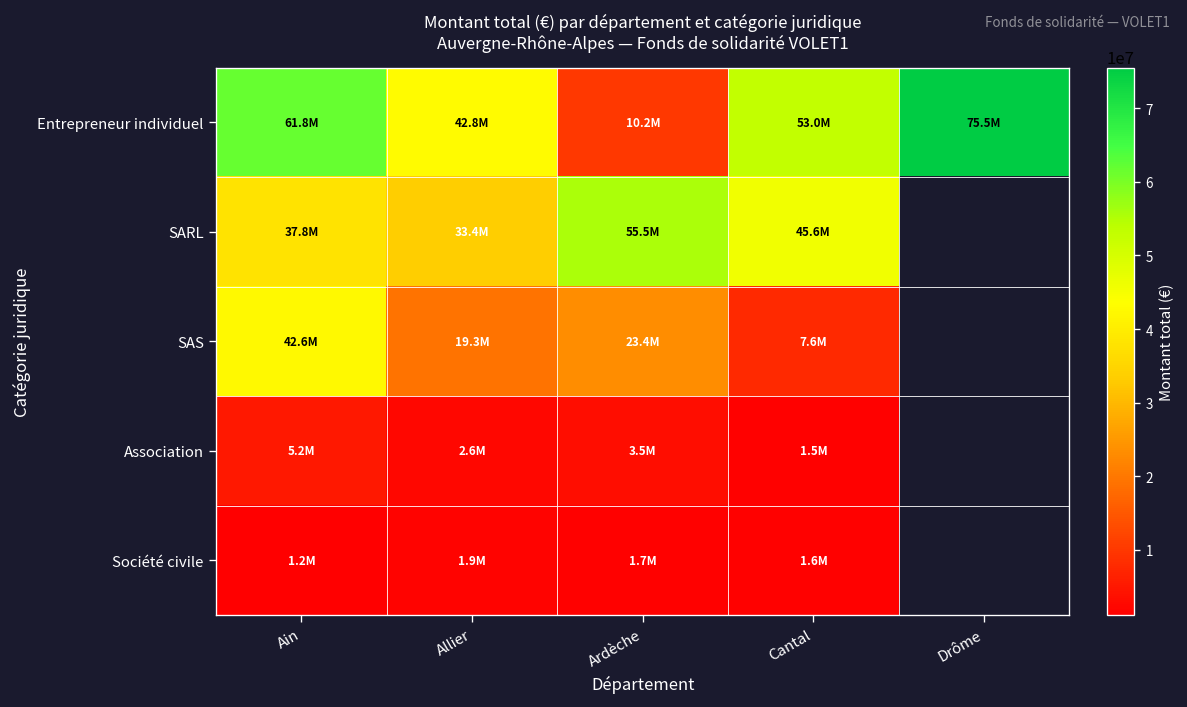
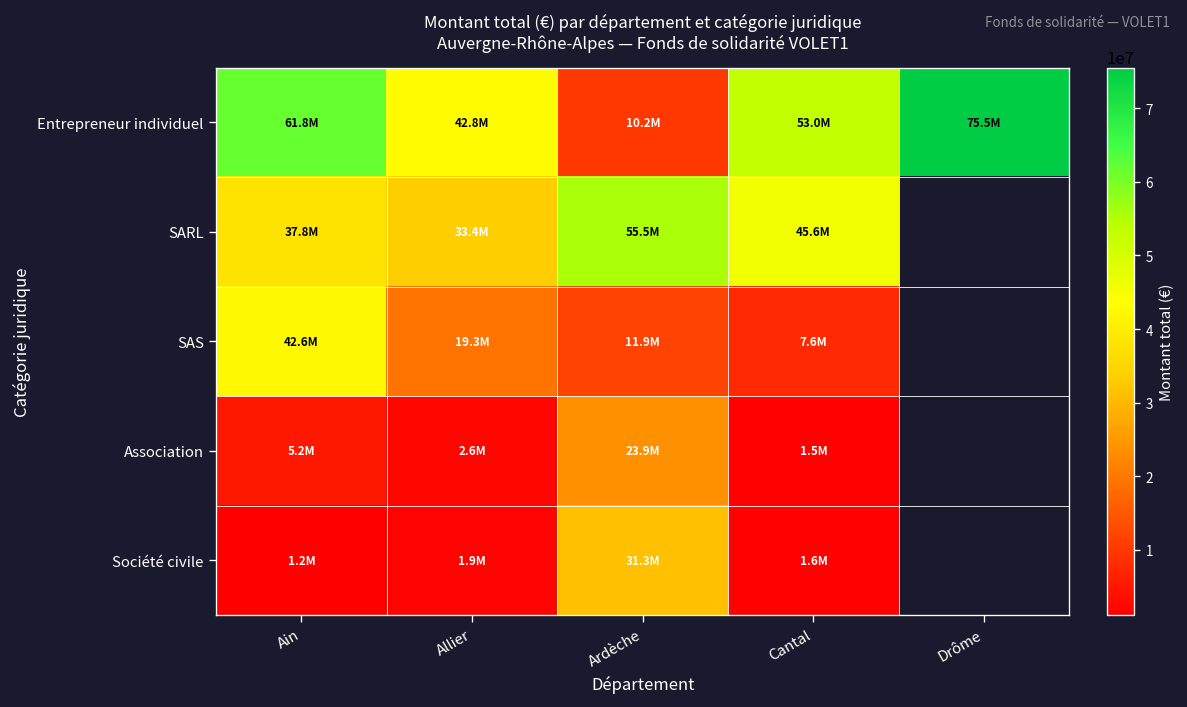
SAS, Ardèche: 23.4M -> 11.9M
Association, Ardèche: 3.5M -> 23.9M
Société civile, Ardèche: 1.7M -> 31.3M
